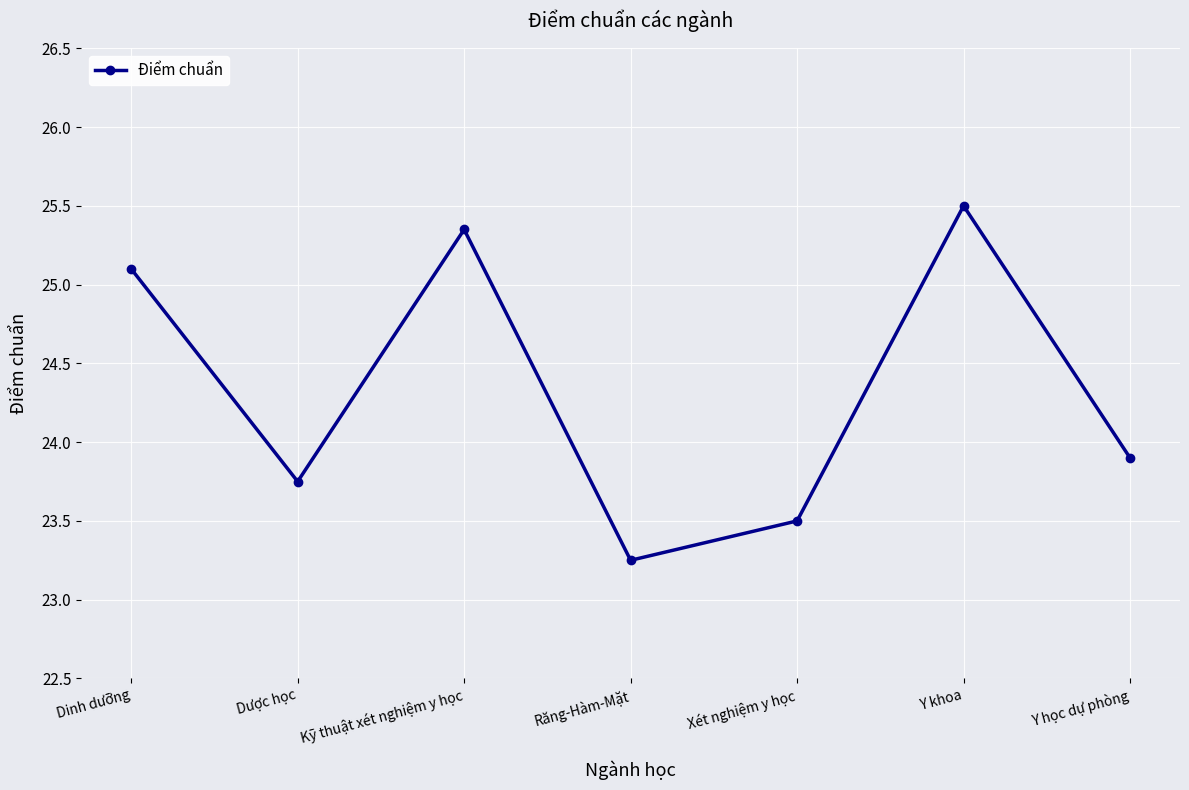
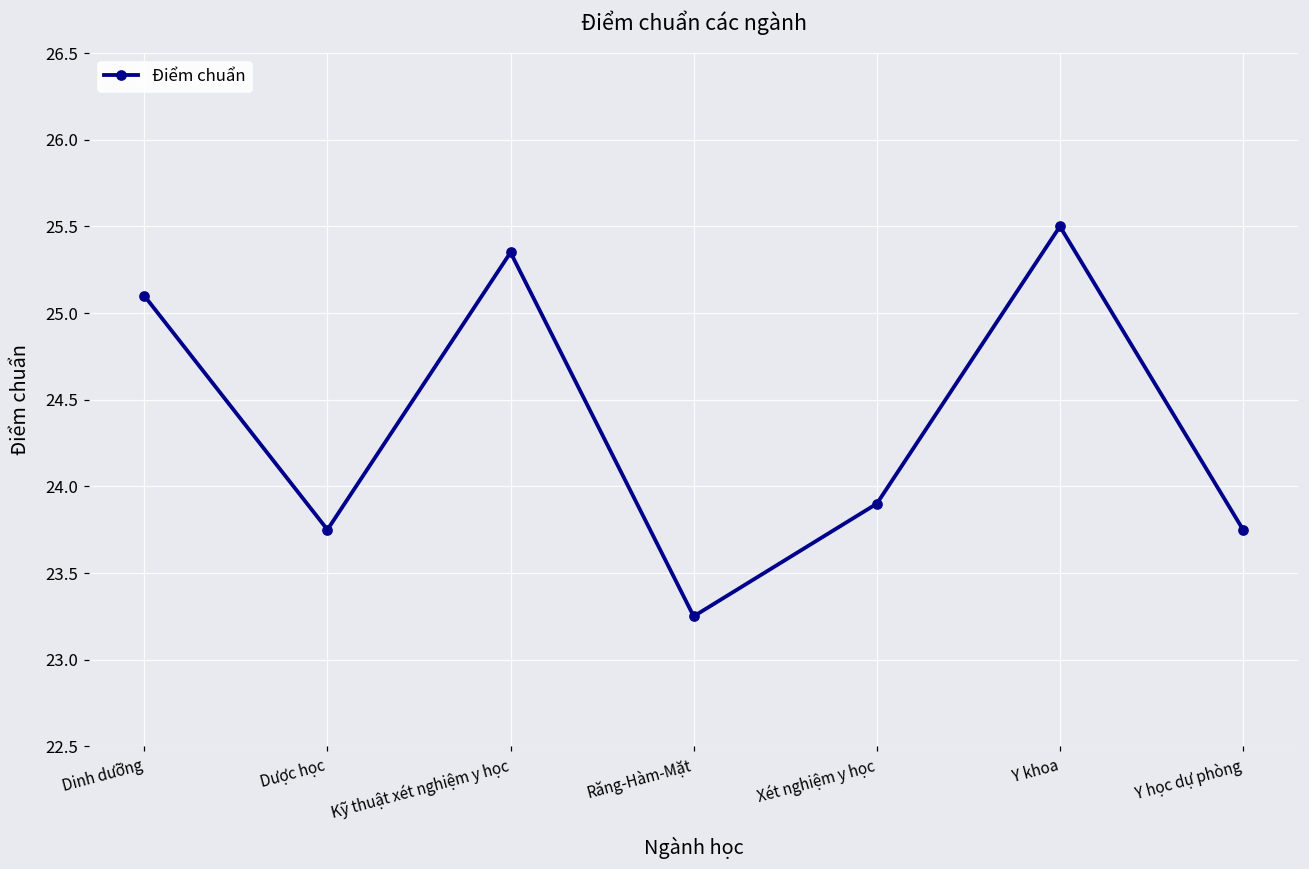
Xét nghiệm y học: 23.5 -> 23.9
Y học dự phòng: 23.90 -> 23.75
